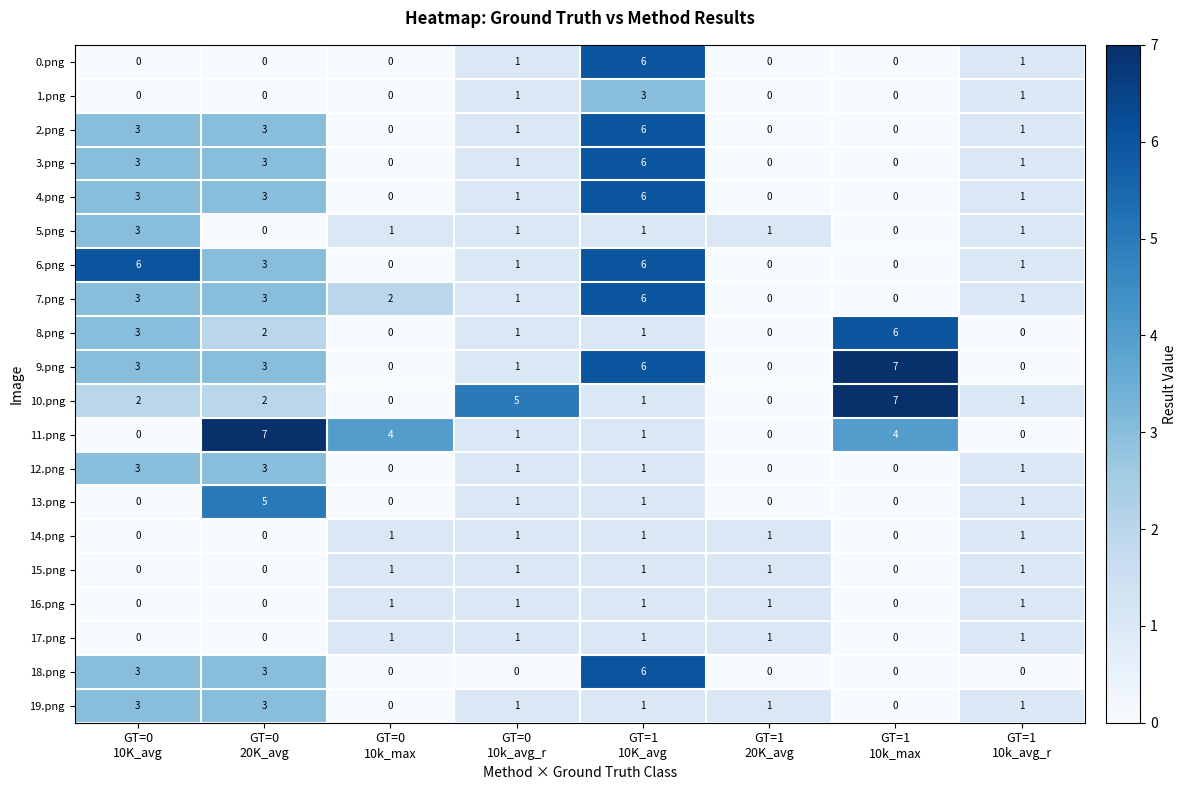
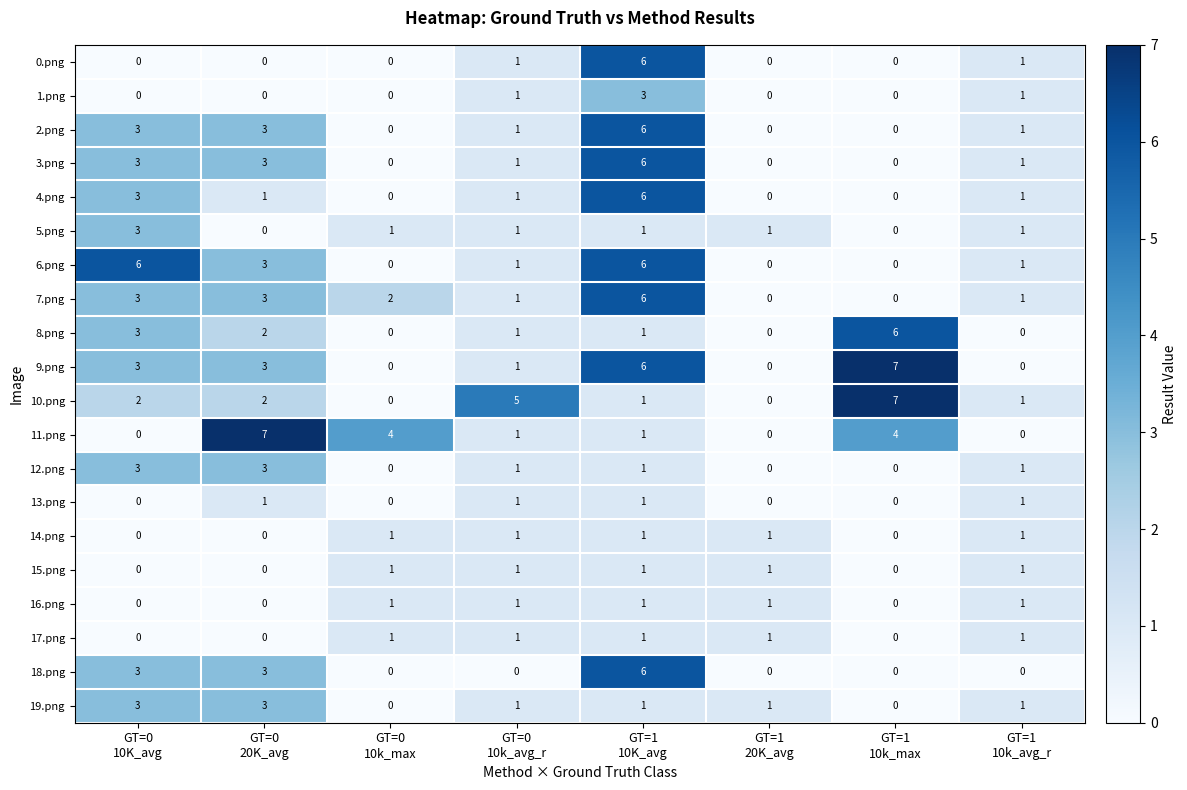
4.png, GT=0 20K_avg: 3 -> 1
13.png, GT=0 20K_avg: 5 -> 1
